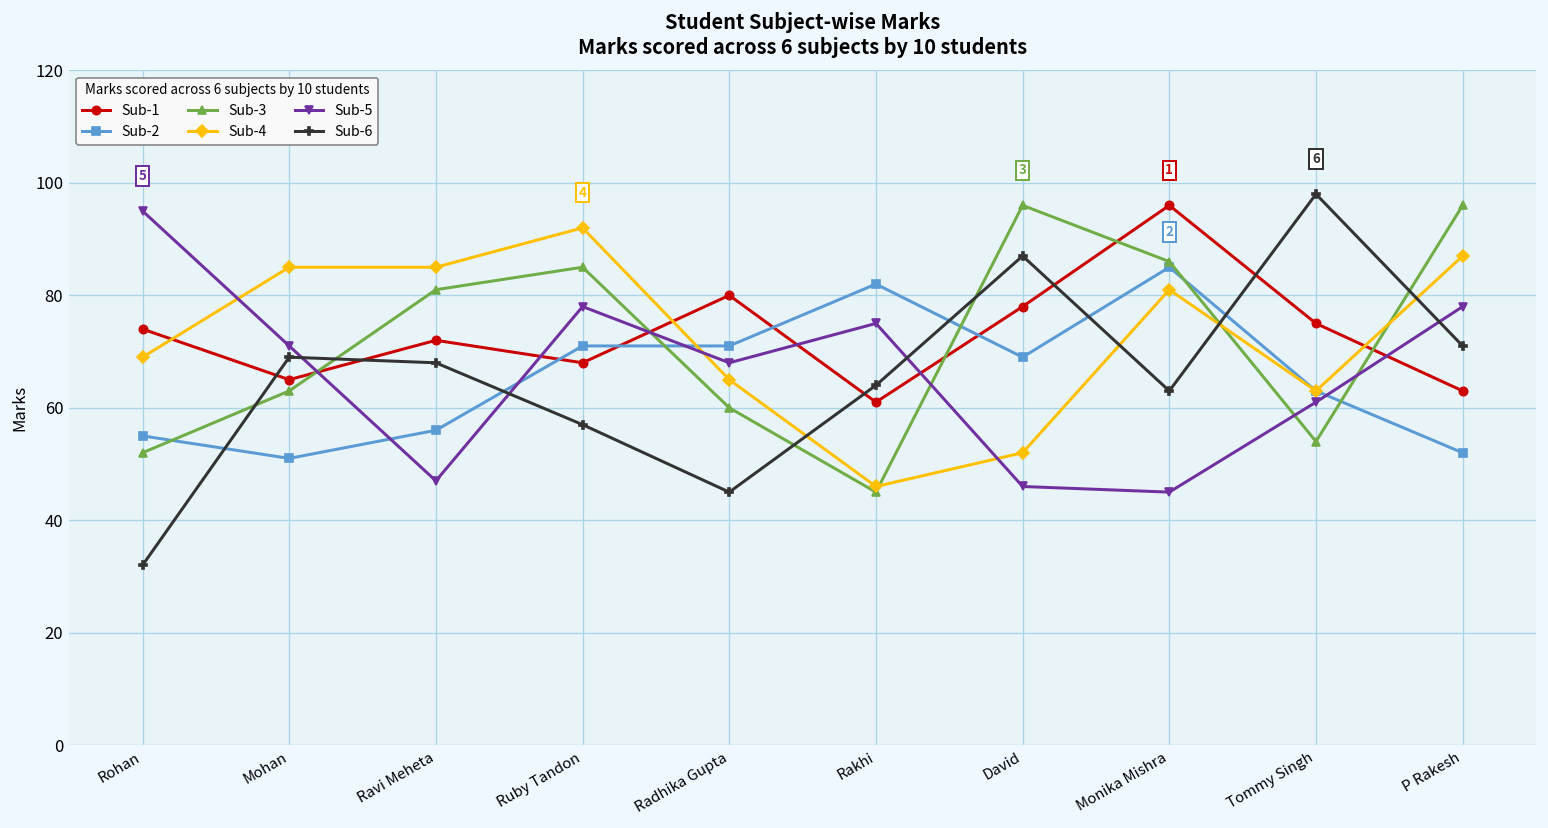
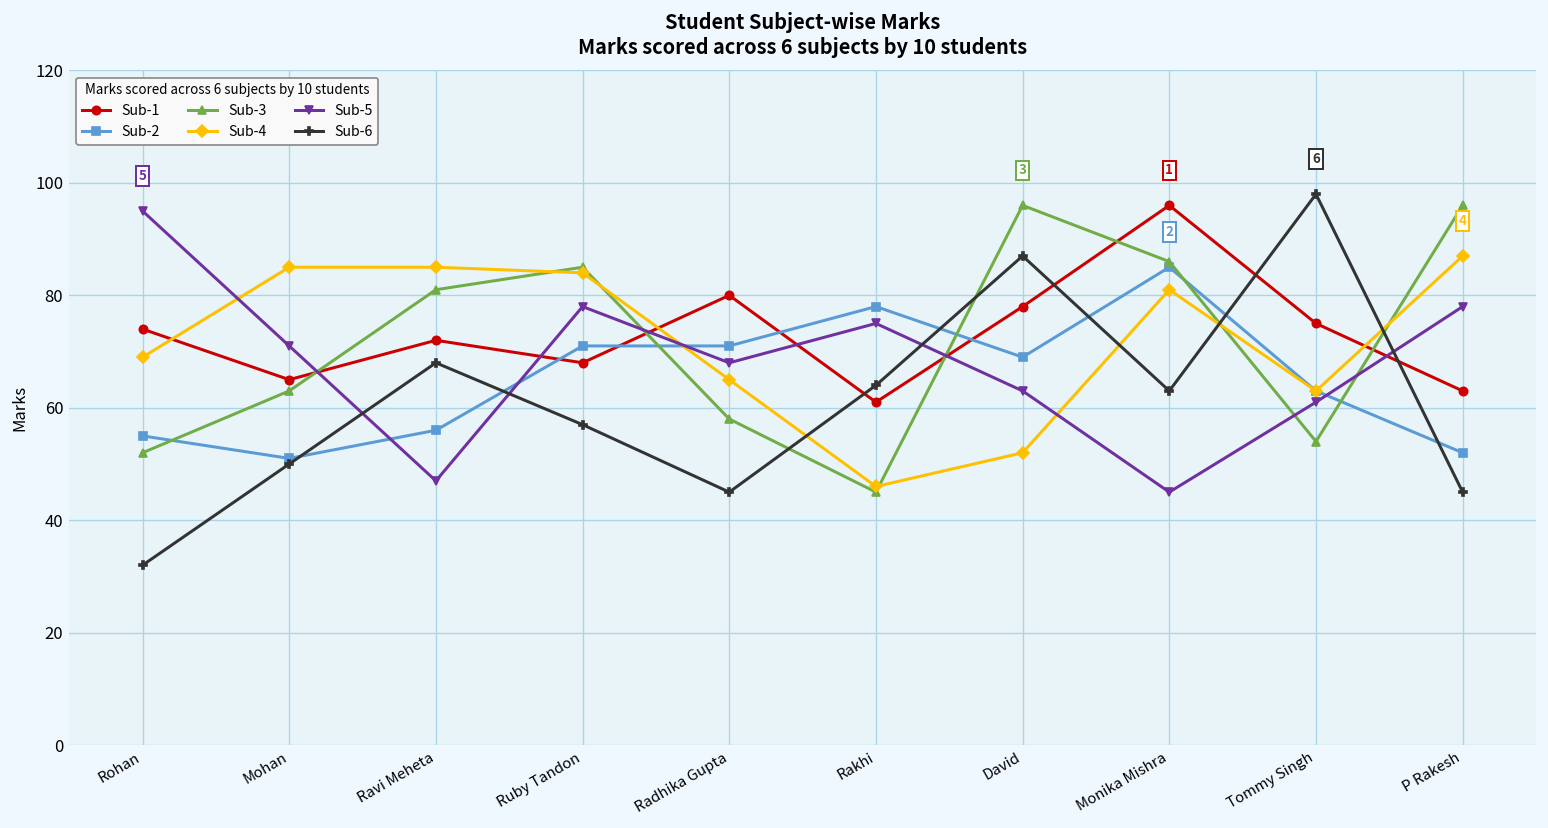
Sub-6, Mohan: 69 -> 50
Sub-4, Ruby Tandon: 92 -> 84
Sub-3, Radhika Gupta: 60 -> 58
Sub-2, Rakhi: 82 -> 78
Sub-5, David: 46 -> 63
Sub-6, P Rakesh: 71 -> 45
